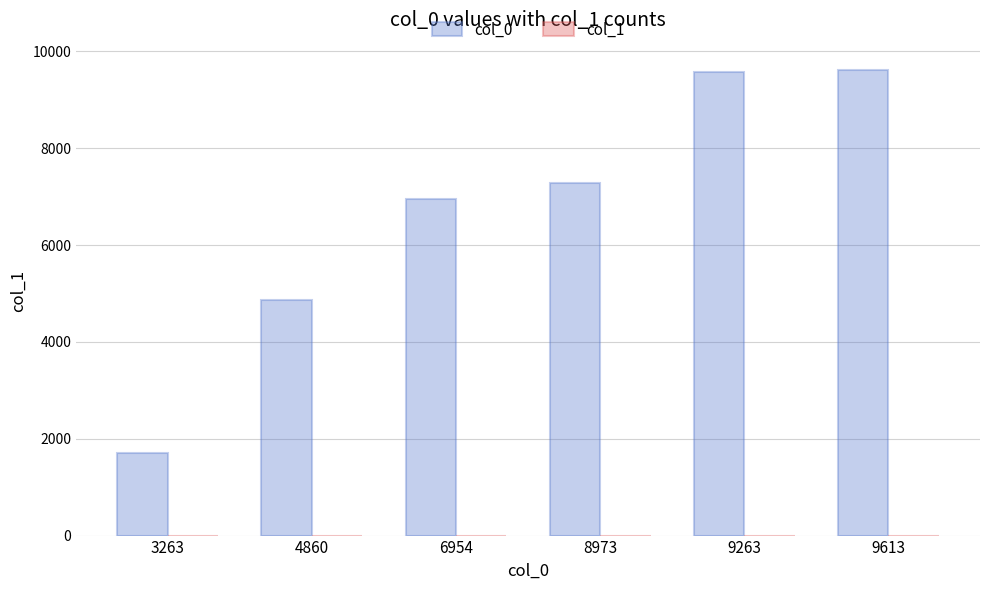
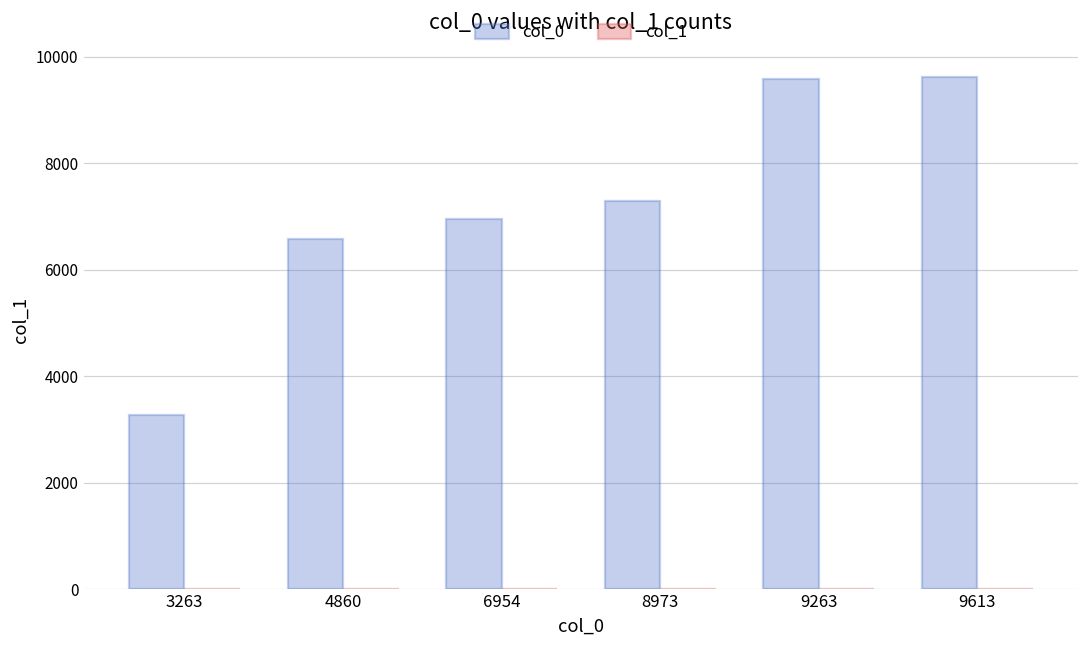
col_0, 3263: 1700 -> 3300
col_0, 4860: 4900 -> 6600
